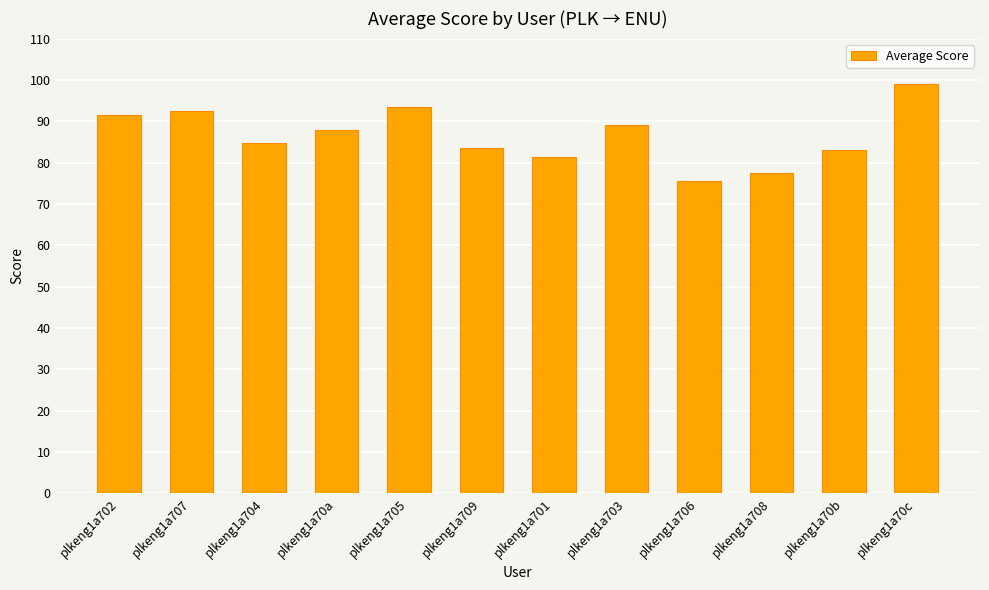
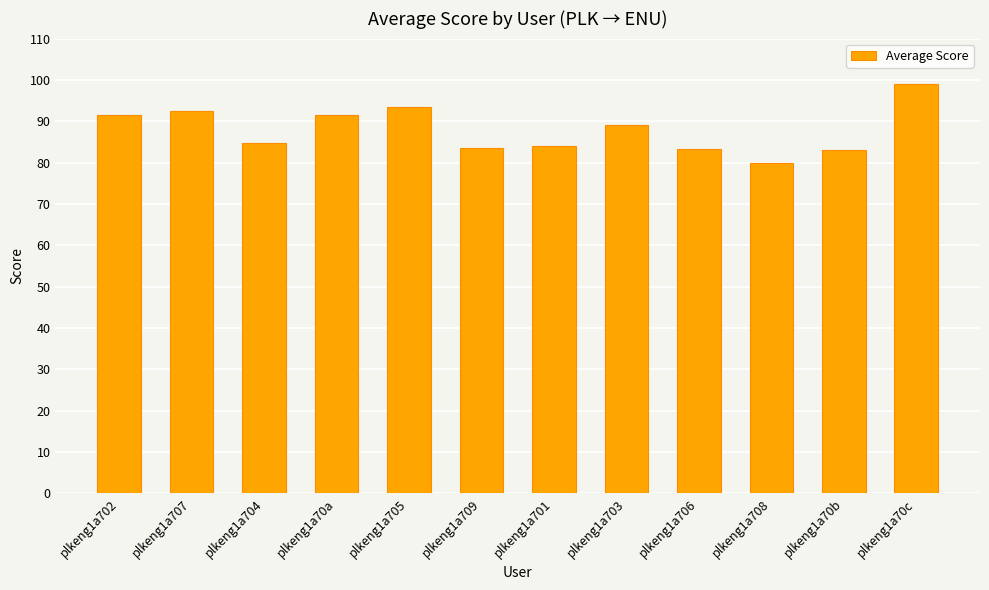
plkeng1a70a: 88 -> 92
plkeng1a701: 81 -> 84
plkeng1a706: 76 -> 83
plkeng1a708: 77 -> 80
